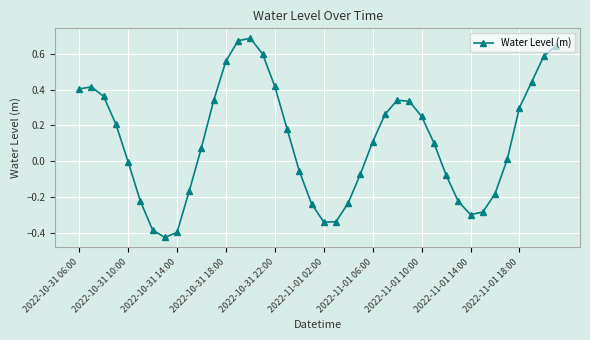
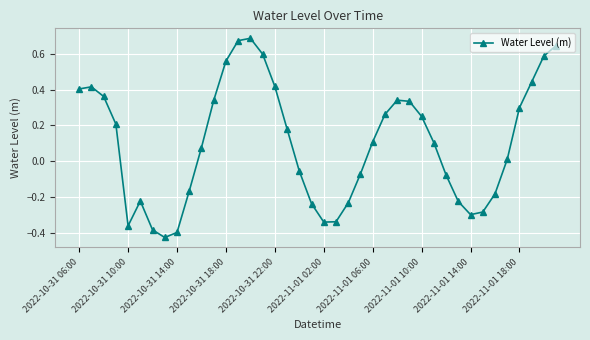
2022-10-31 10:00: 0.00 -> -0.36
